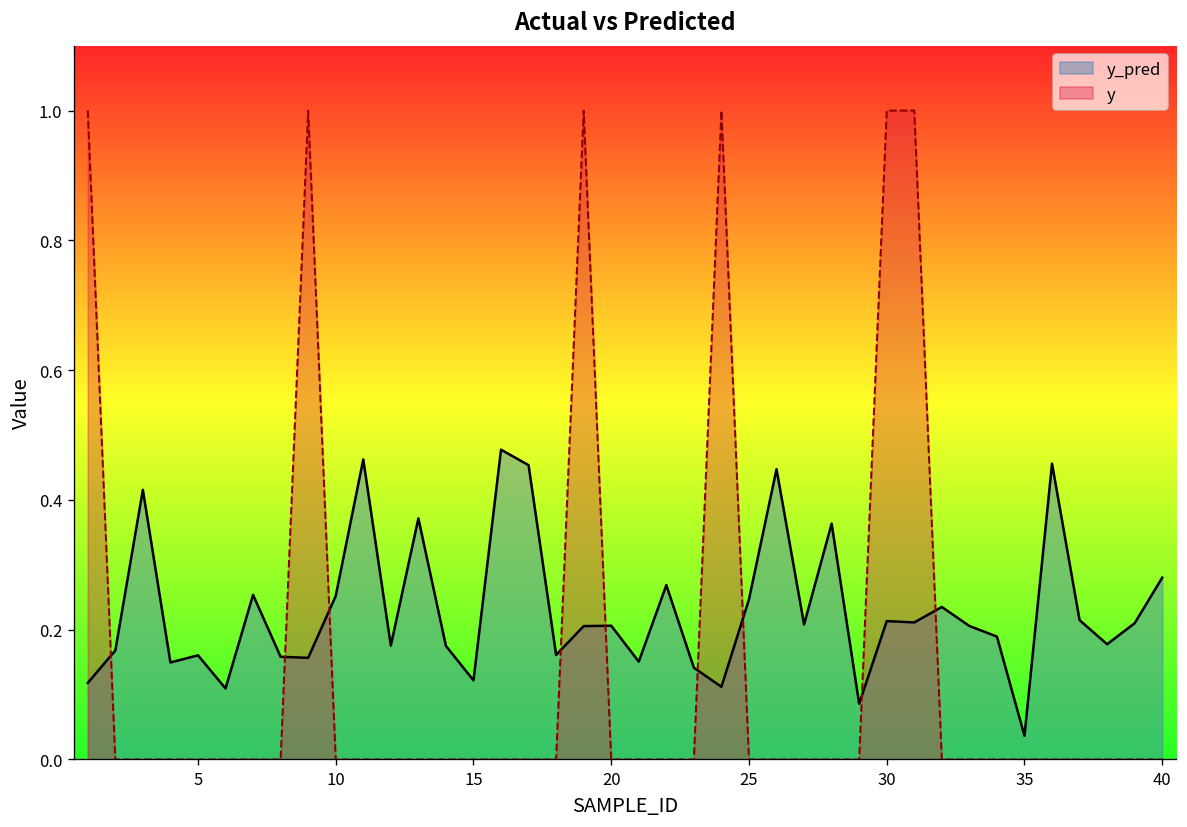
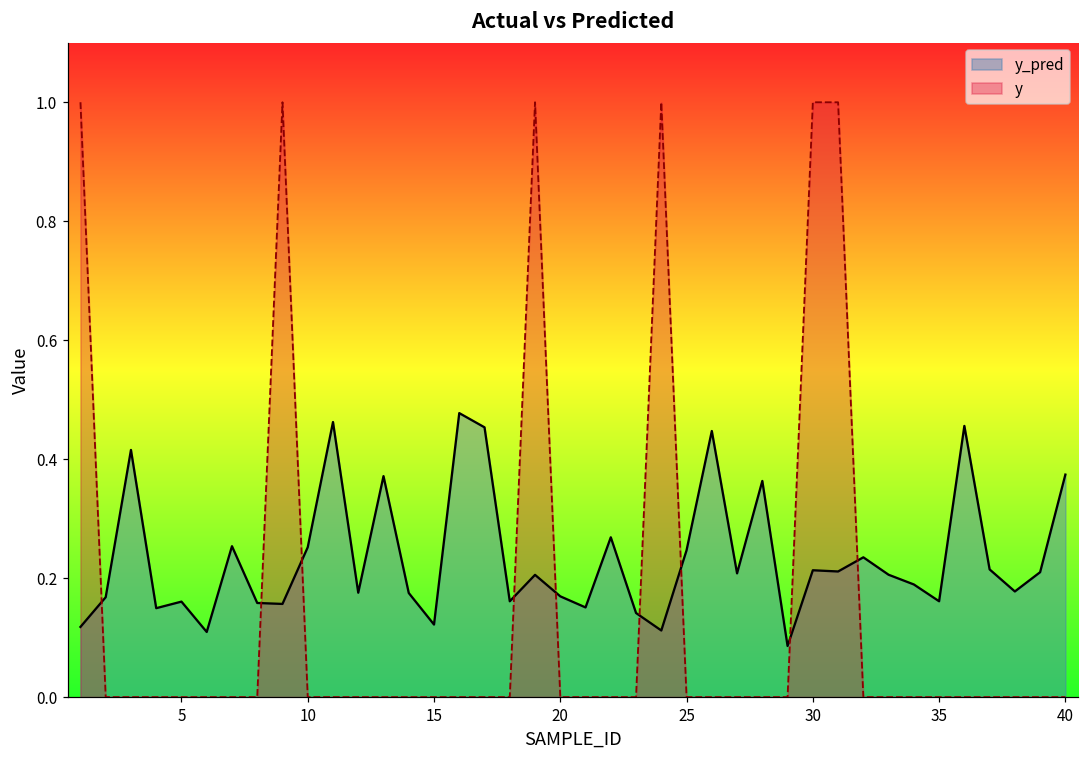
y_pred, 20: 0.21 -> 0.17
y_pred, 35: 0.04 -> 0.16
y_pred, 40: 0.28 -> 0.37
